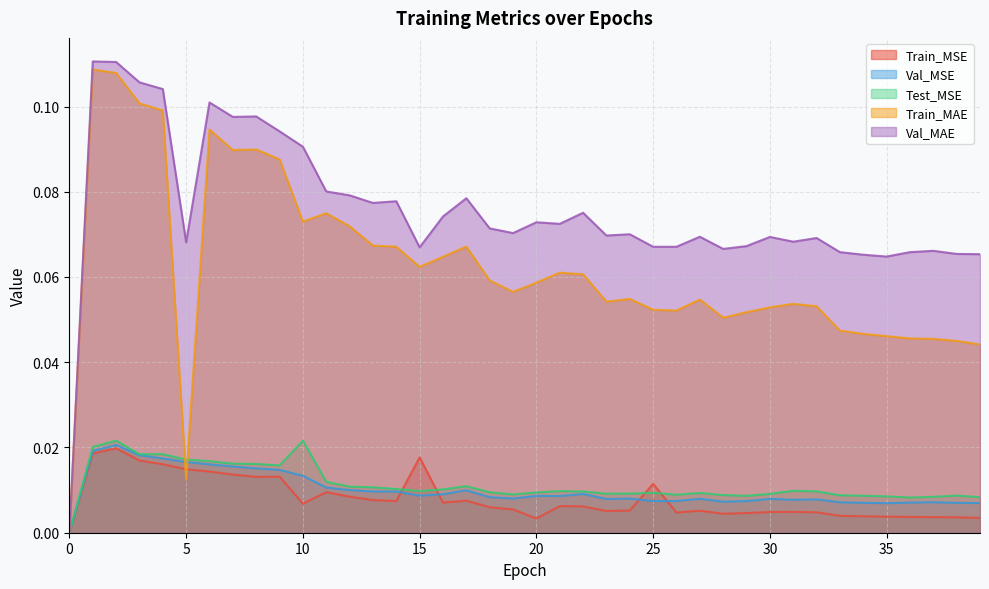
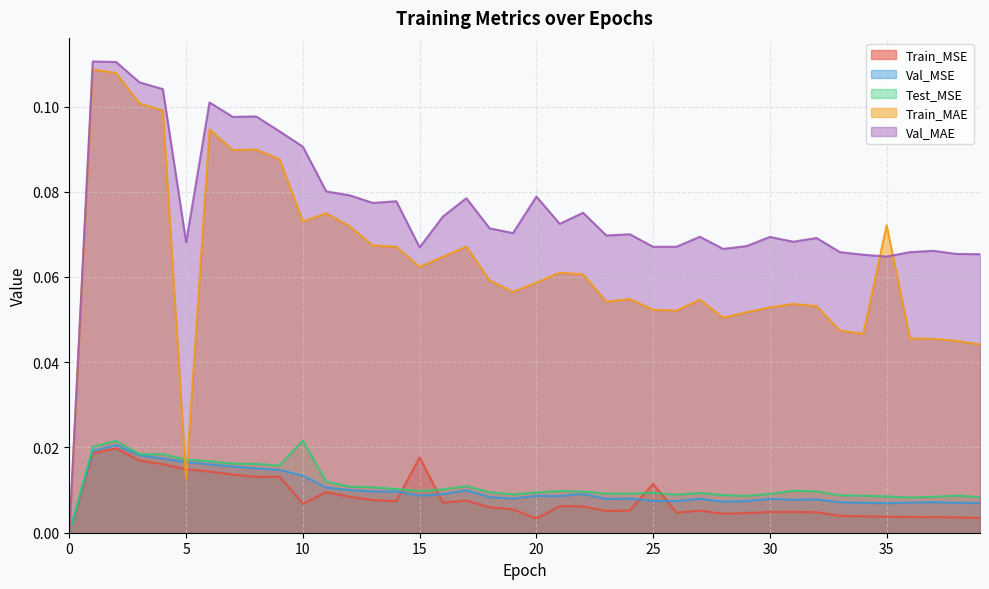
Val_MAE, 20: 0.073 -> 0.079
Train_MAE, 35: 0.046 -> 0.072
